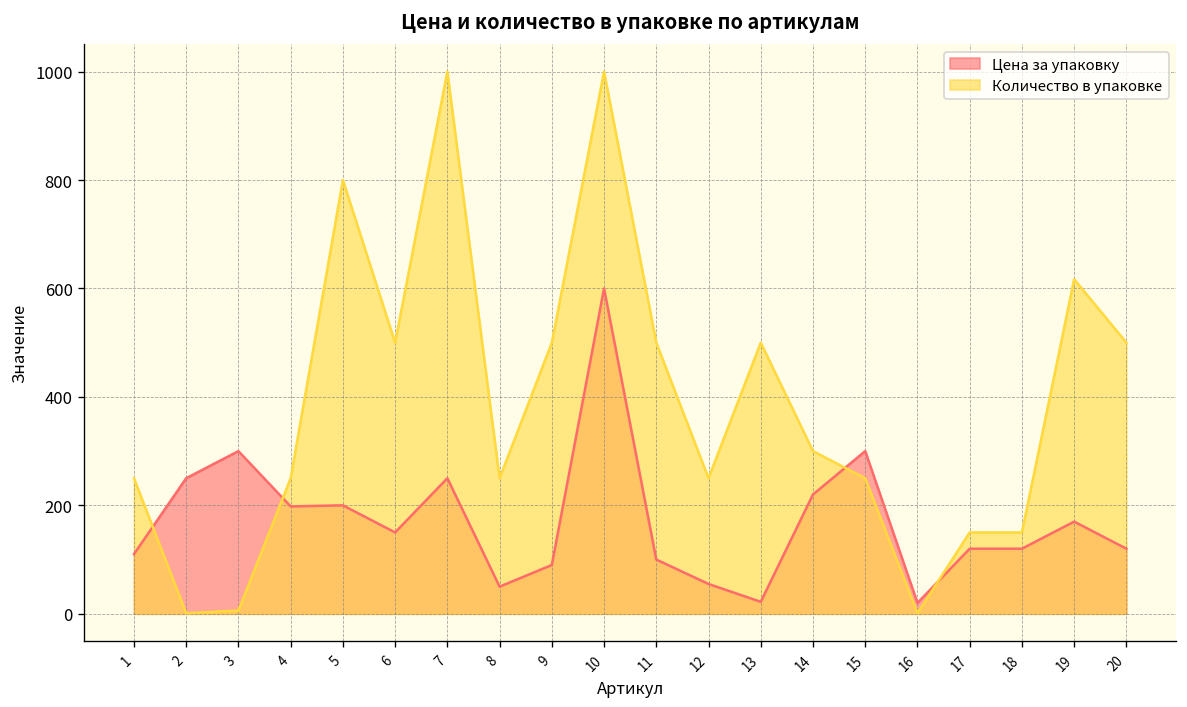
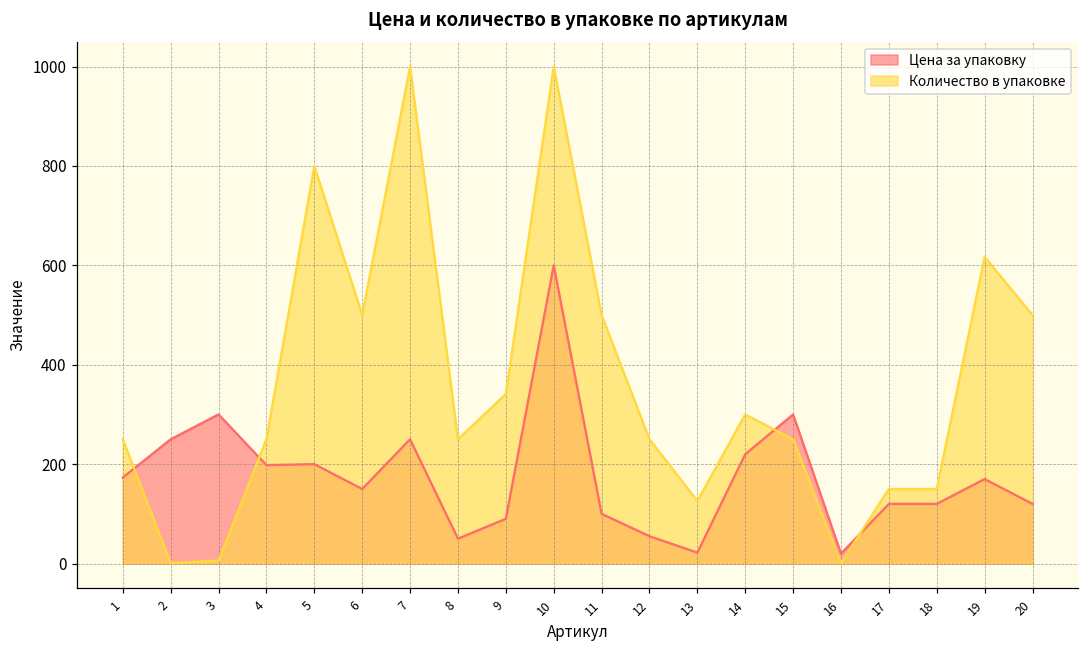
Цена за упаковку, 1: 110 -> 170
Количество в упаковке, 9: 500 -> 340
Количество в упаковке, 13: 500 -> 130
